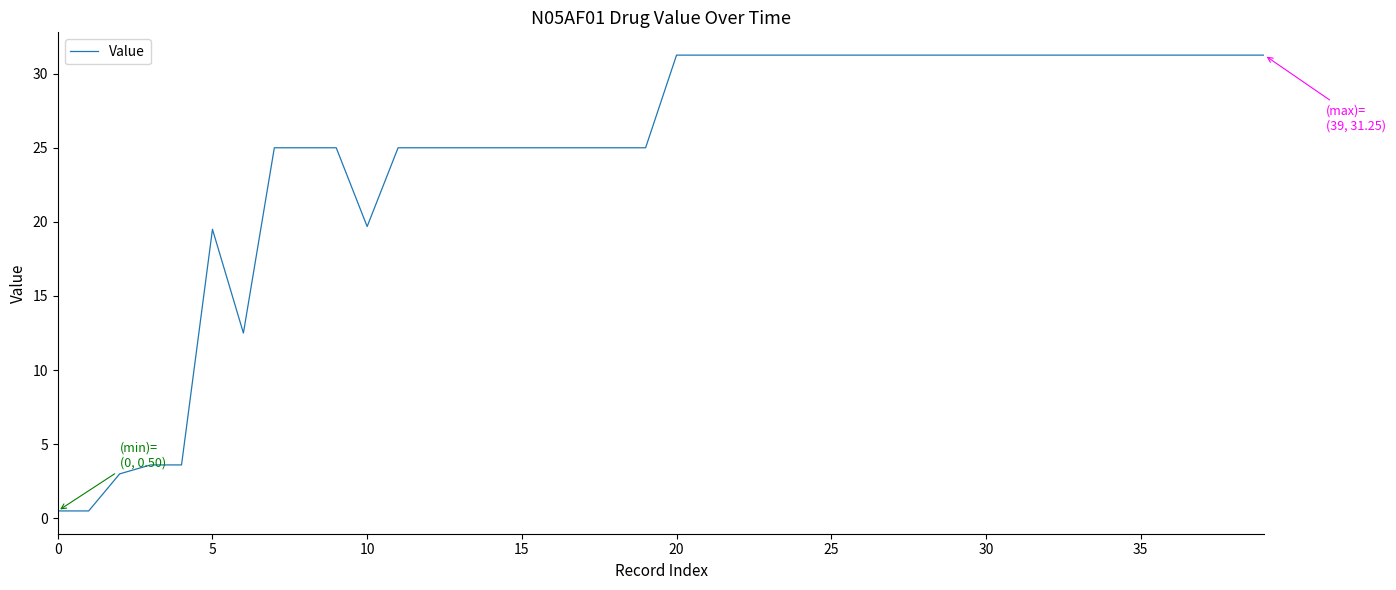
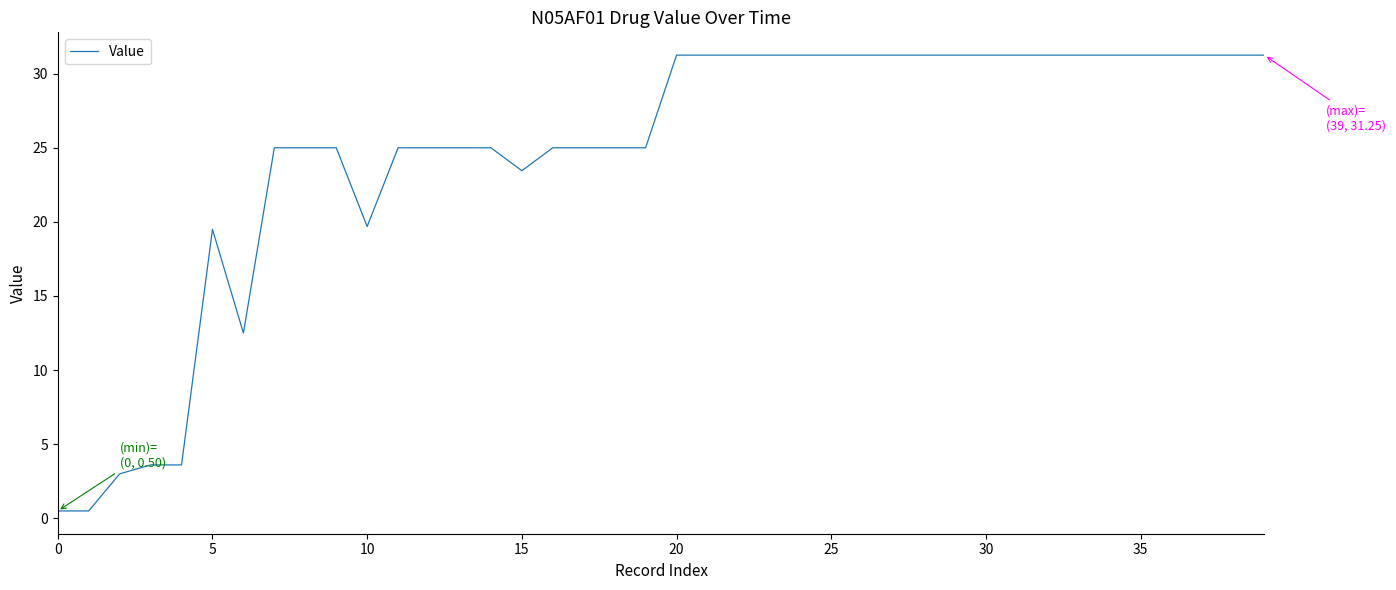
15: 25.0 -> 23.5
